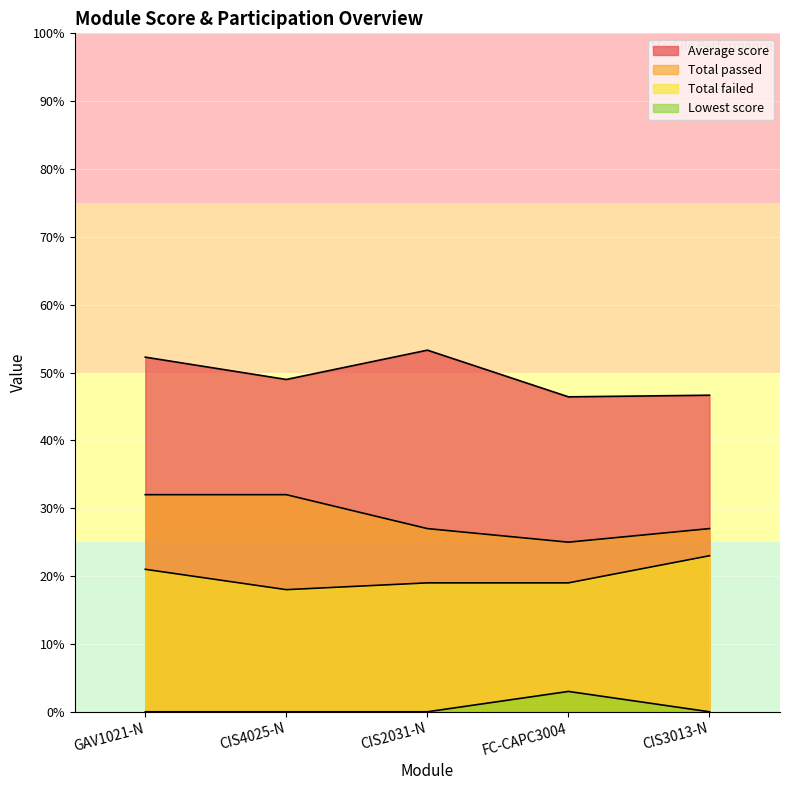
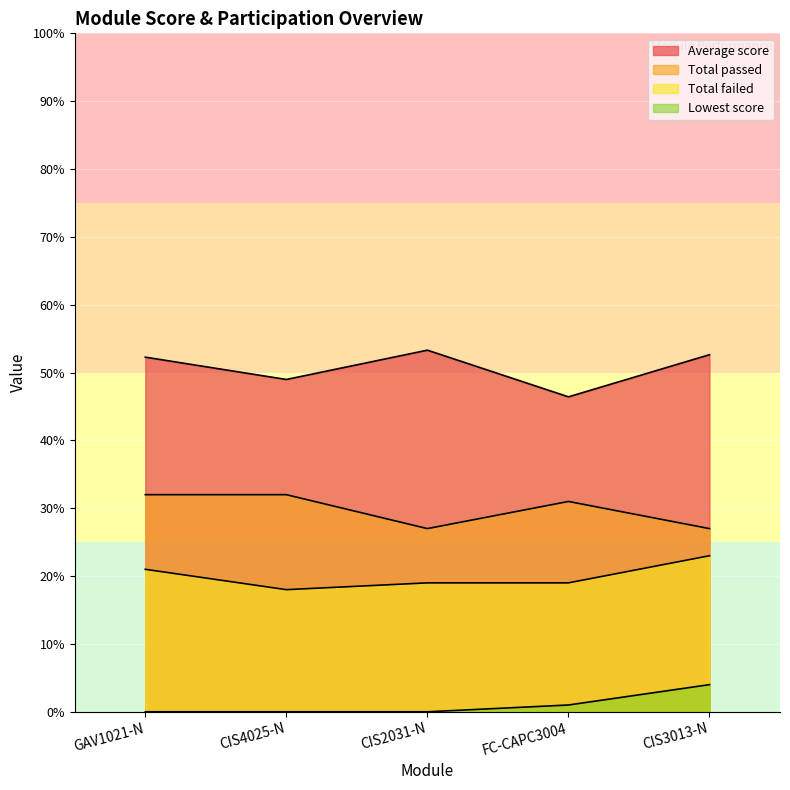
Total passed, FC-CAPC3004: 25% -> 31%
Lowest score, FC-CAPC3004: 3% -> 1%
Average score, CIS3013-N: 47% -> 53%
Lowest score, CIS3013-N: 0% -> 4%
